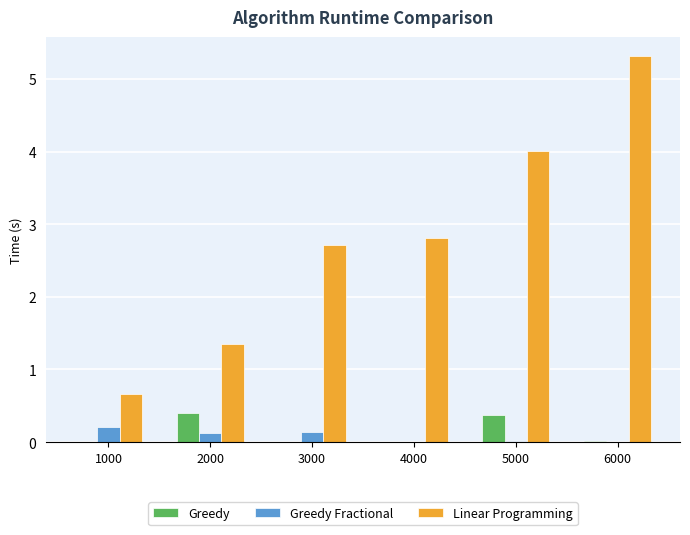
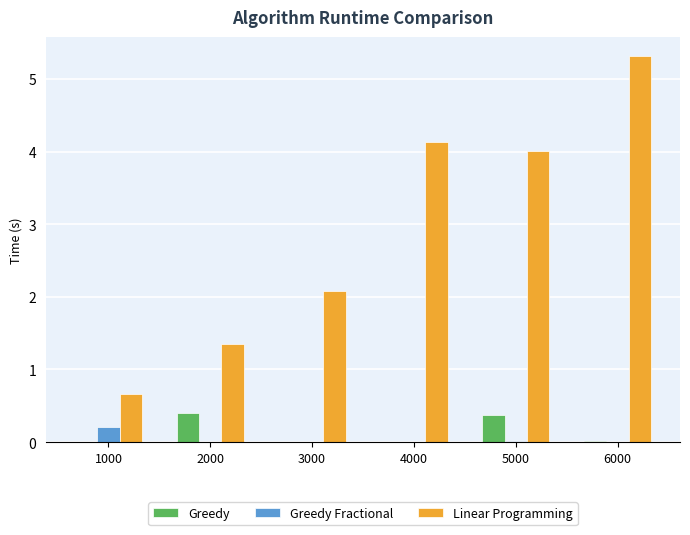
Greedy Fractional, 2000: 0.1 -> 0.0
Greedy Fractional, 3000: 0.1 -> 0.0
Linear Programming, 3000: 2.7 -> 2.1
Linear Programming, 4000: 2.8 -> 4.1
